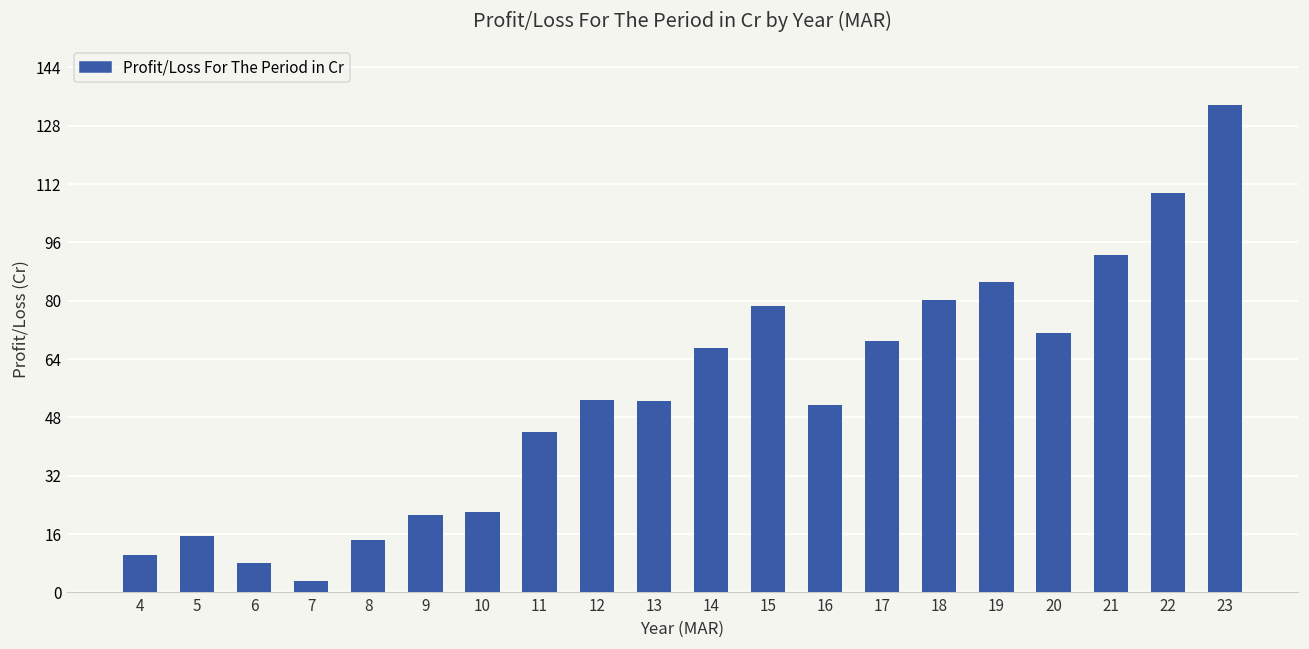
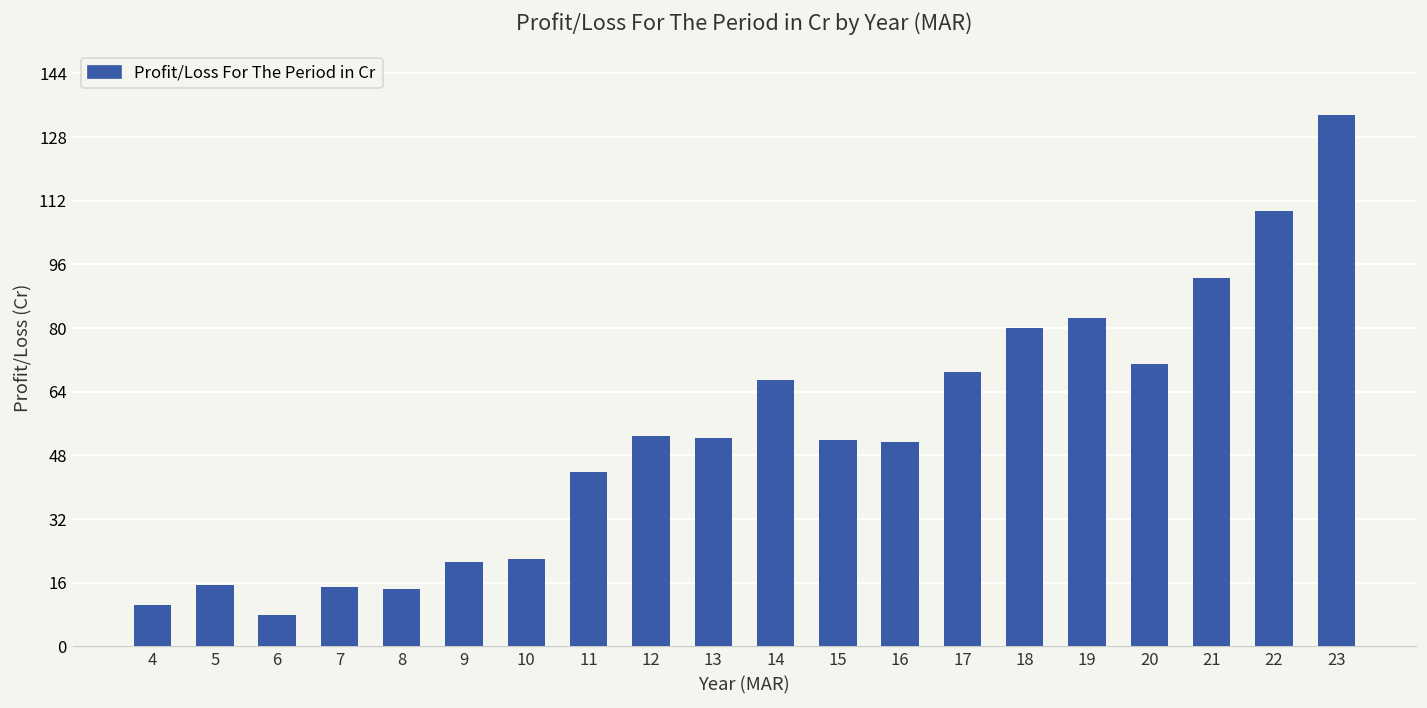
7: 3 -> 15
15: 79 -> 52
19: 85 -> 82
